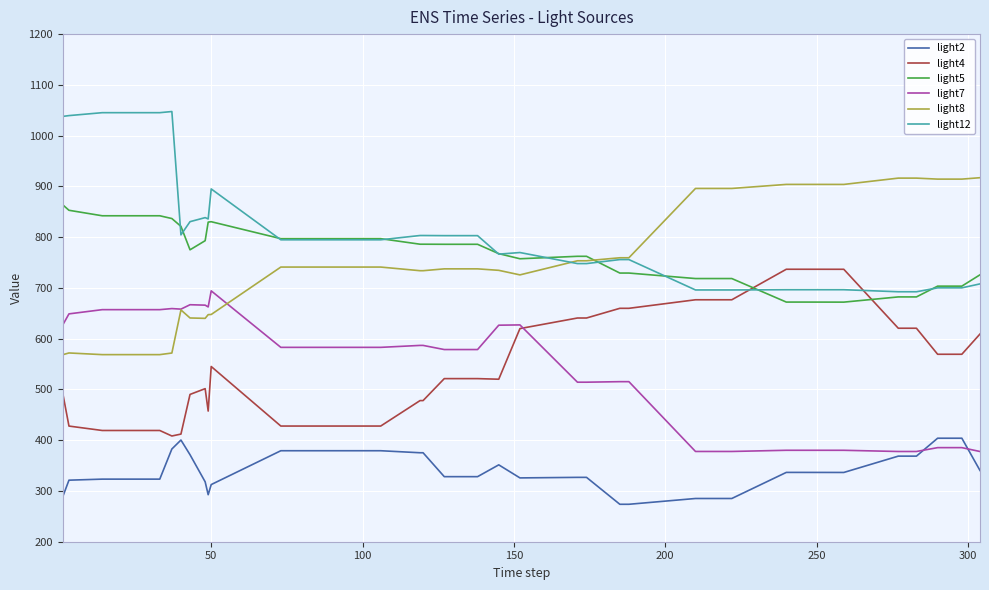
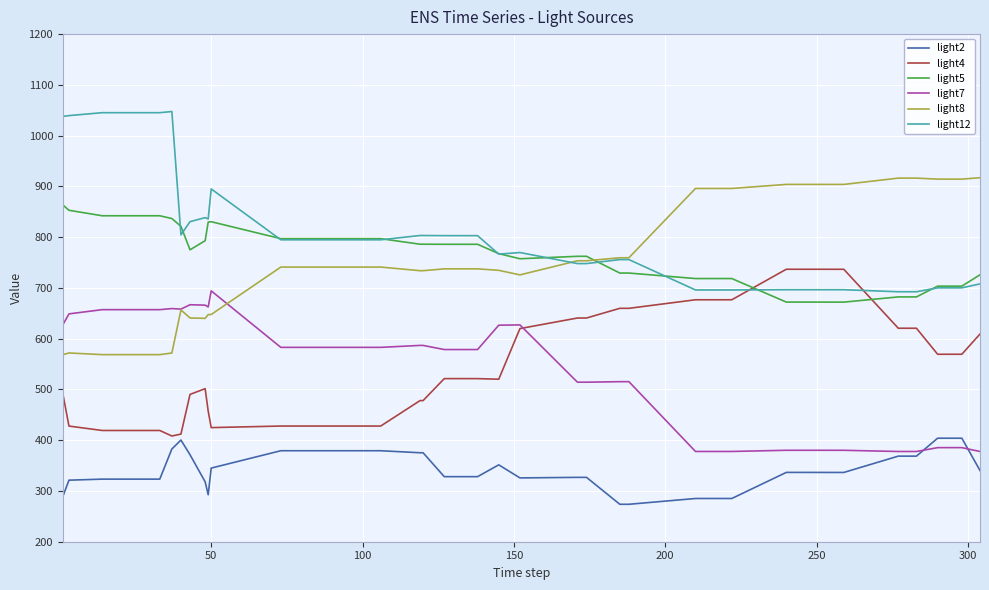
light2, 50: 310 -> 350
light4, 50: 550 -> 420
